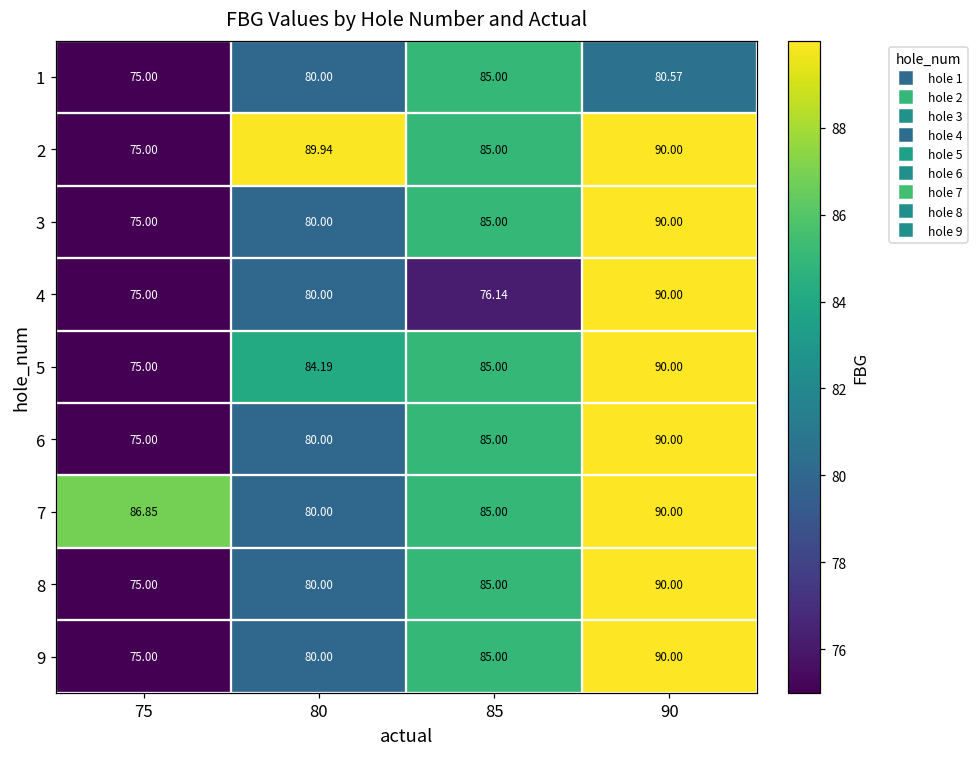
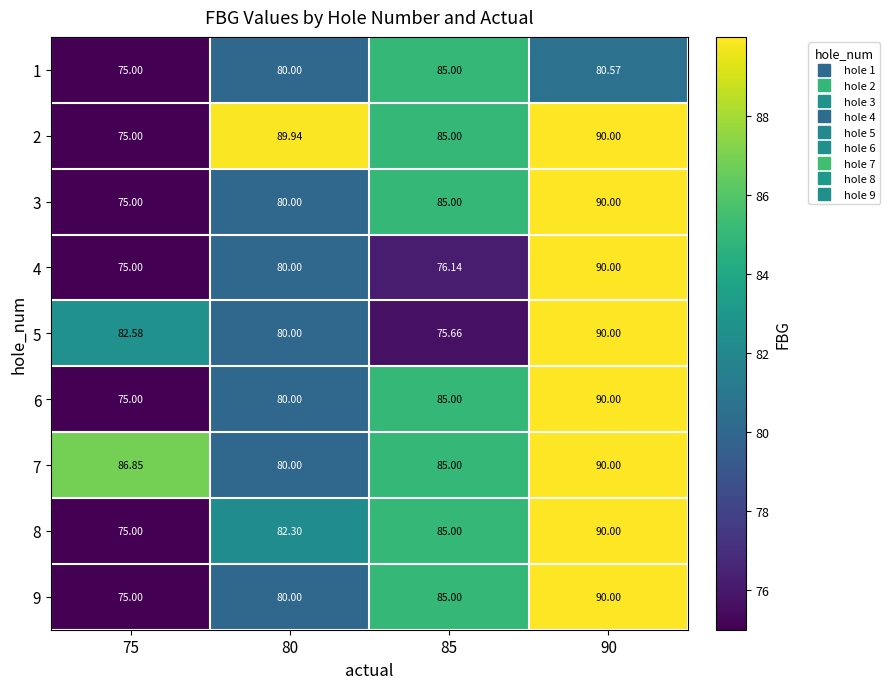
5, 75: 75.00 -> 82.58
5, 80: 84.19 -> 80.00
5, 85: 85.00 -> 75.66
8, 80: 80.00 -> 82.30
